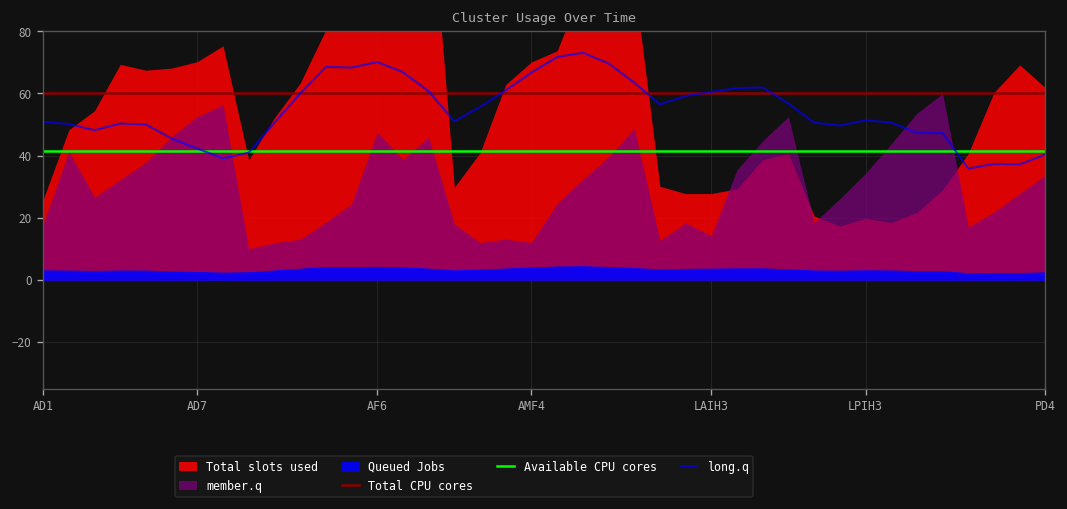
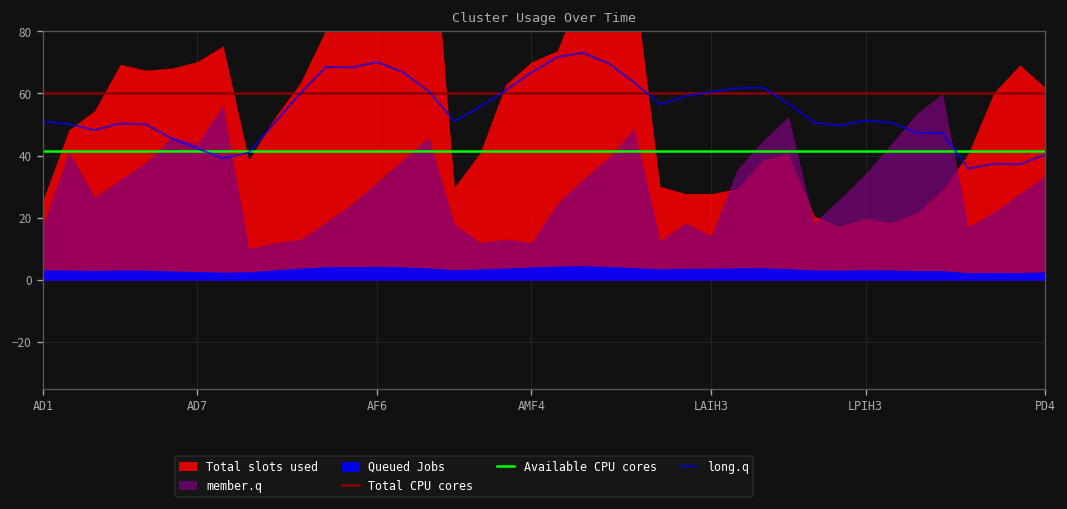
member.q, AD7: 53 -> 44
member.q, AF6: 48 -> 32
